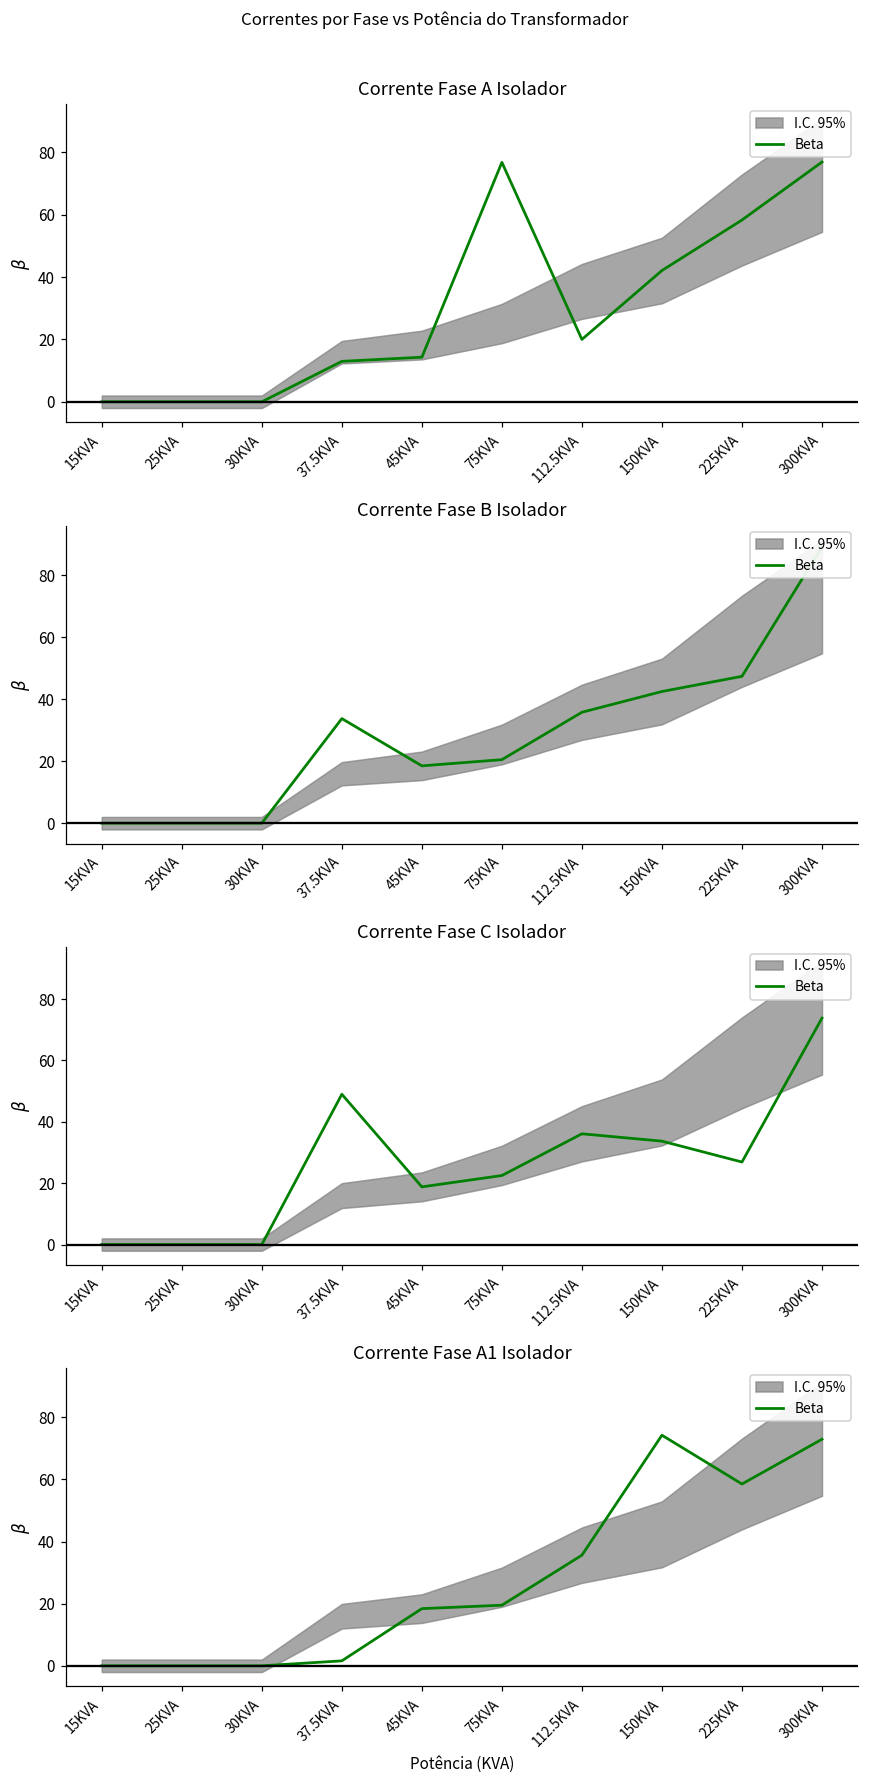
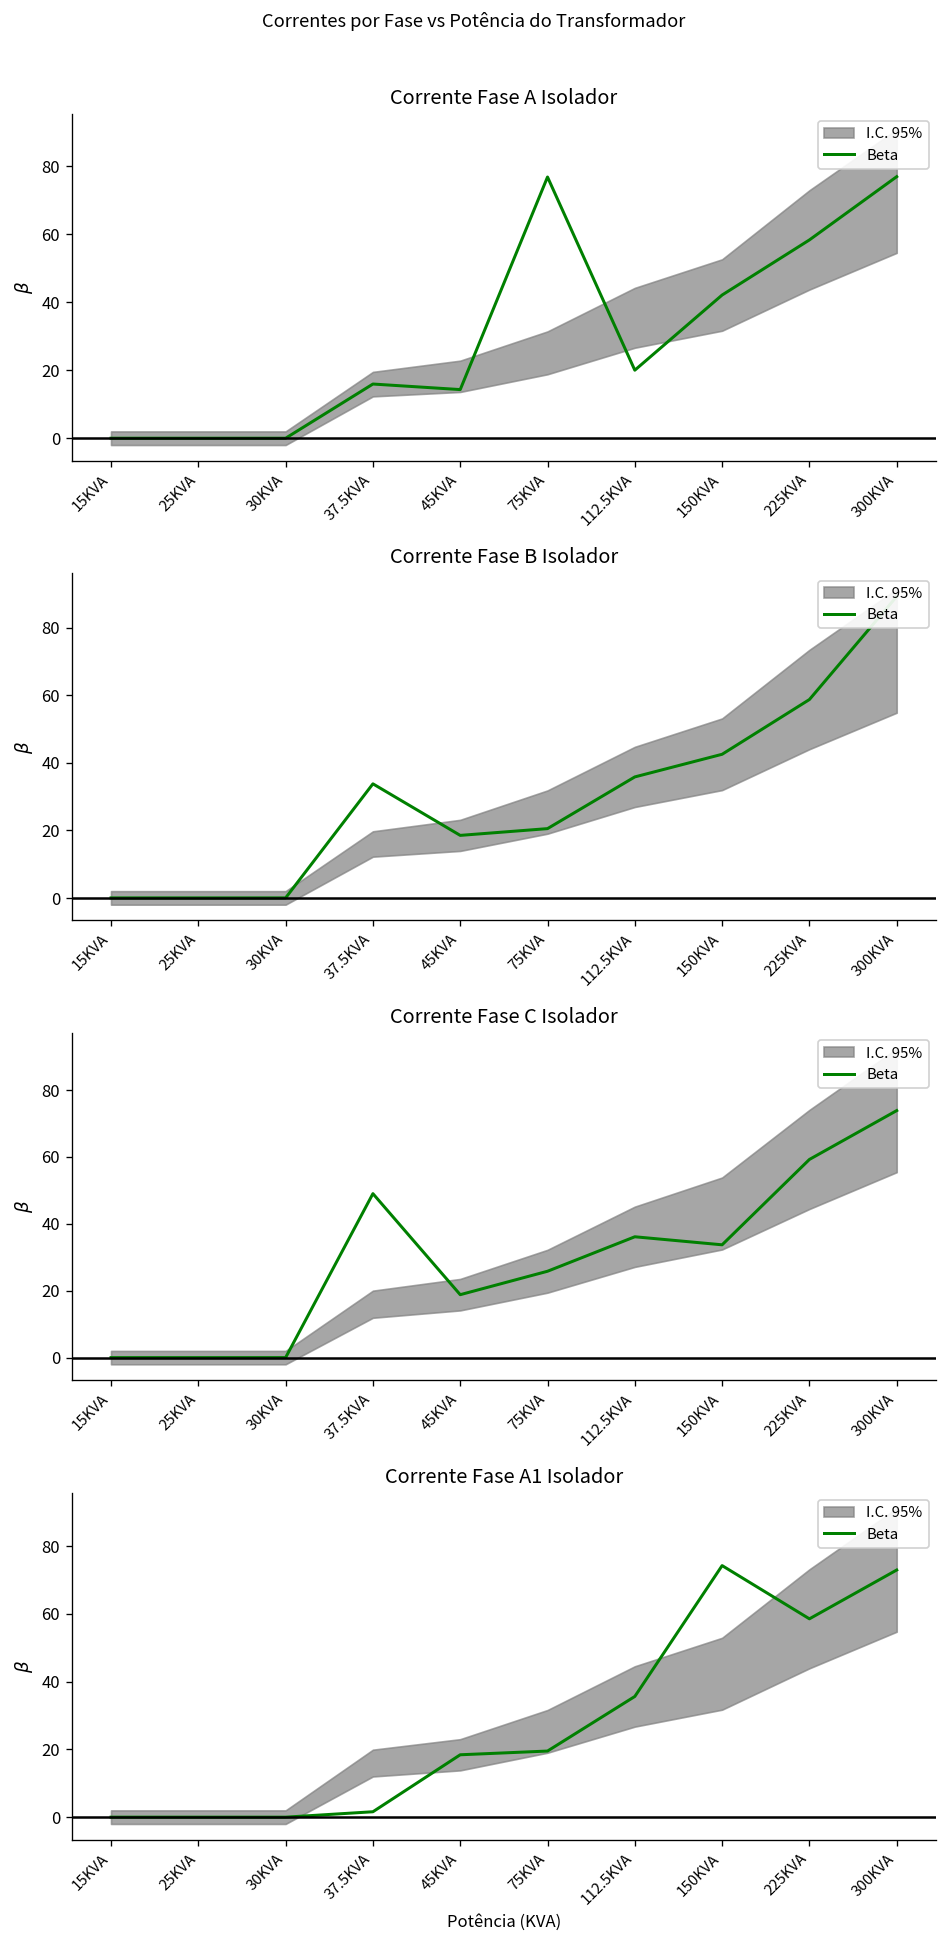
Corrente Fase A Isolador, Beta, 37.5KVA: 13 -> 16
Corrente Fase B Isolador, Beta, 225KVA: 47 -> 59
Corrente Fase C Isolador, Beta, 75KVA: 23 -> 26
Corrente Fase C Isolador, Beta, 225KVA: 27 -> 59
